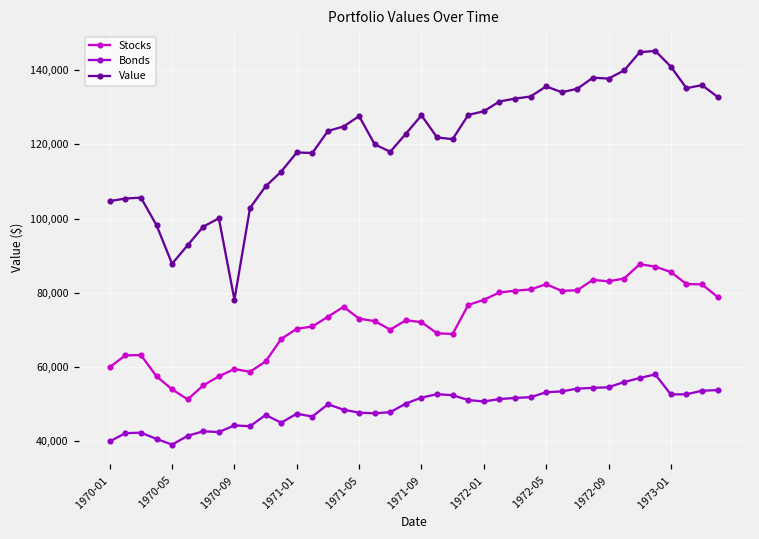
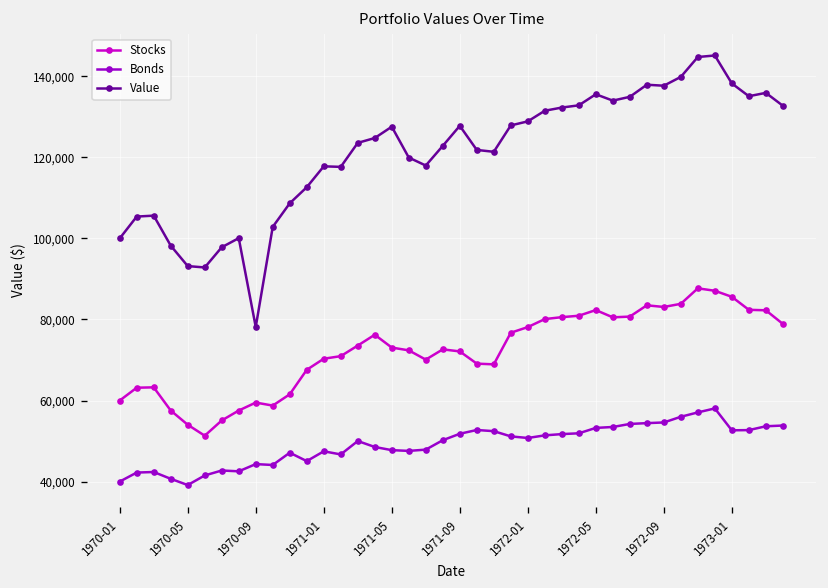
Value, 1970-01: 105,000 -> 100,000
Value, 1970-05: 88,000 -> 93,000
Value, 1973-01: 141,000 -> 138,000
